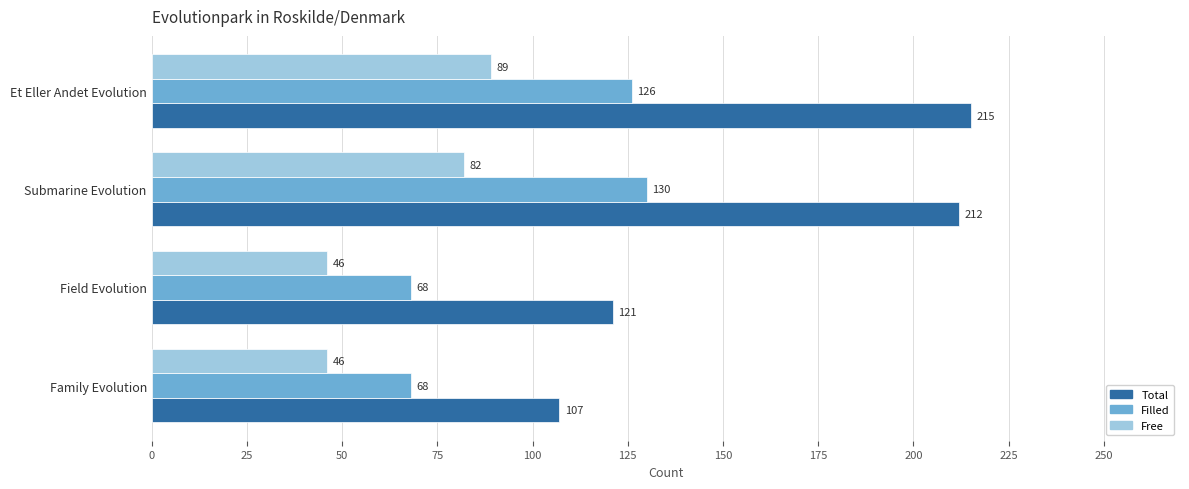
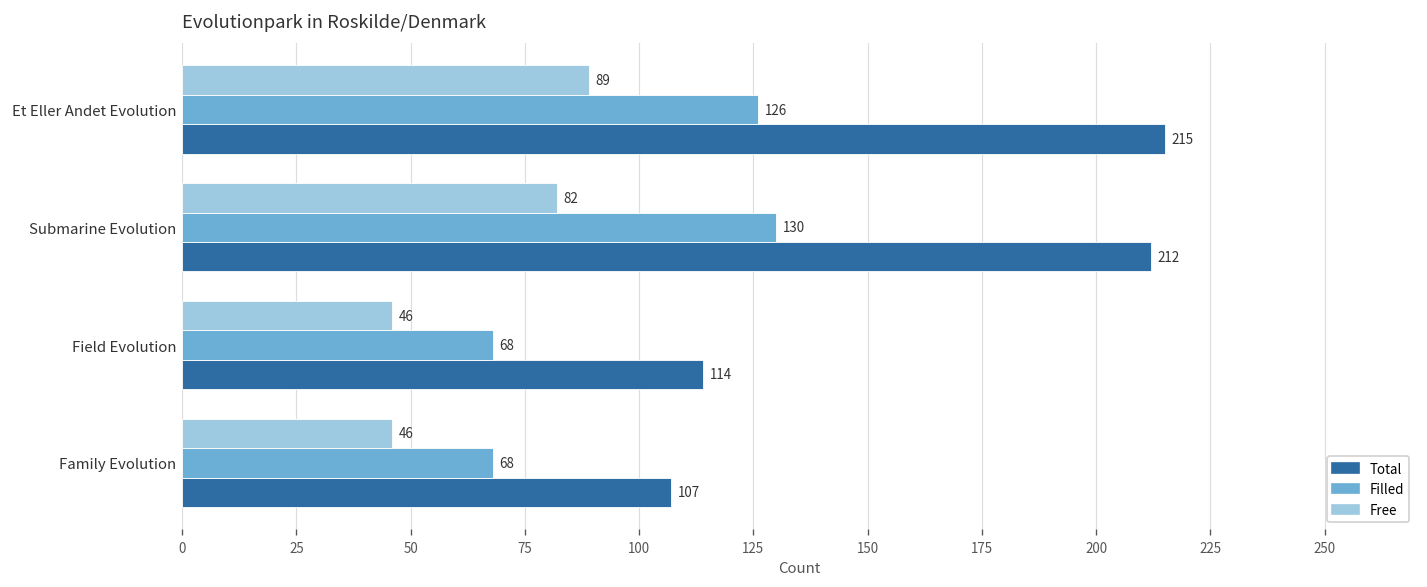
Total, Field Evolution: 121 -> 114
